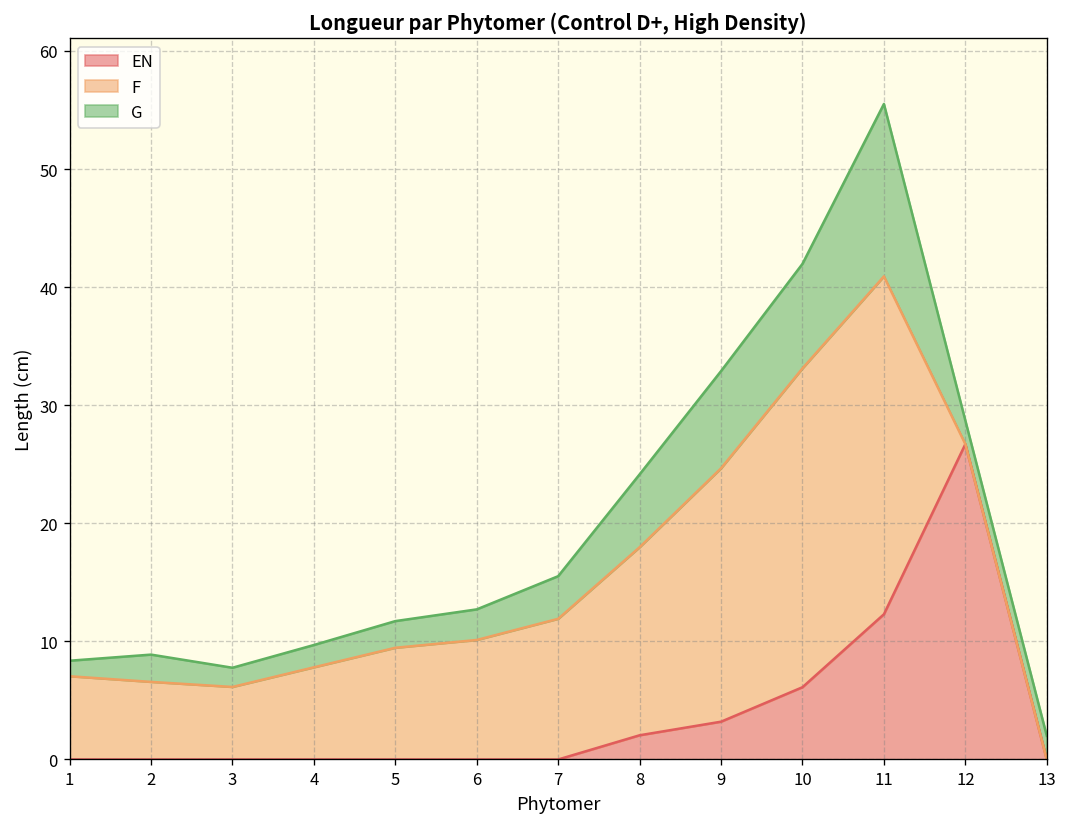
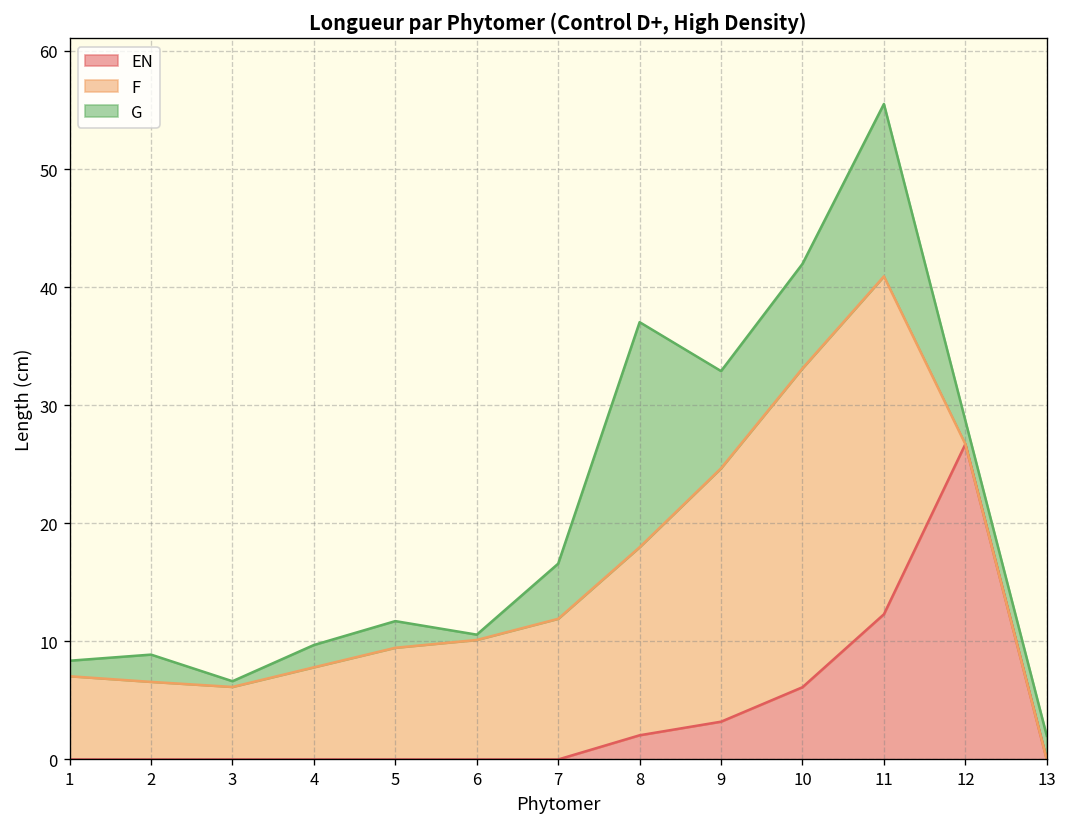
G, 3: 2 -> 0
G, 6: 3 -> 0
G, 7: 4 -> 5
G, 8: 6 -> 19
